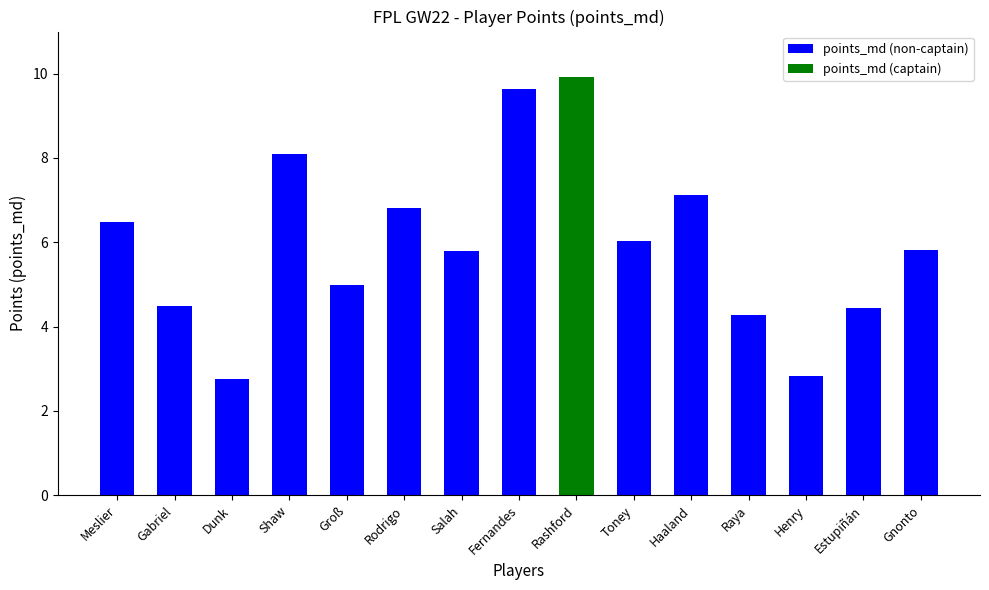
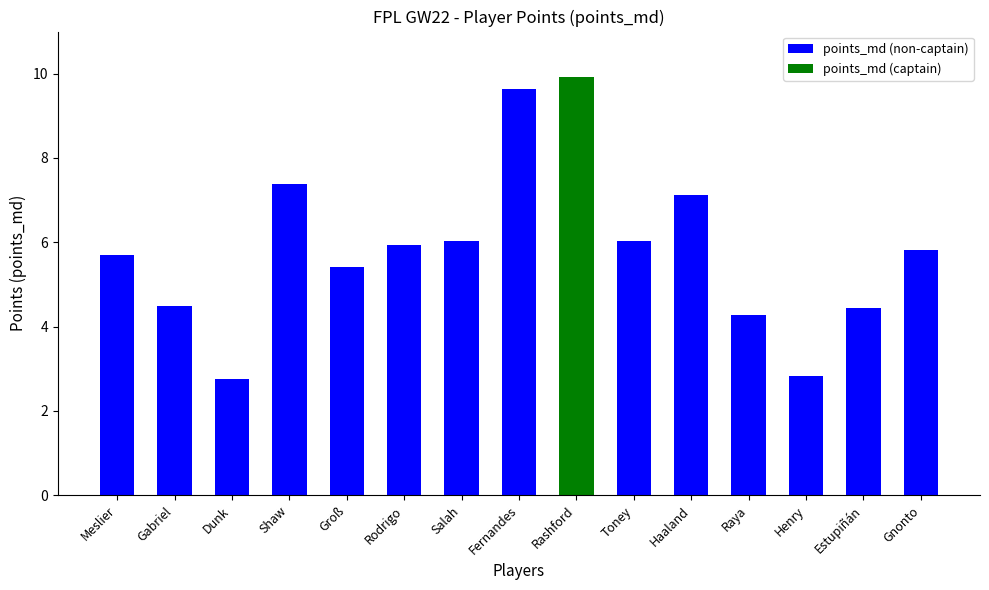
Meslier: 6.5 -> 5.7
Shaw: 8.1 -> 7.4
Groß: 5.0 -> 5.4
Rodrigo: 6.8 -> 5.9
Salah: 5.8 -> 6.0
